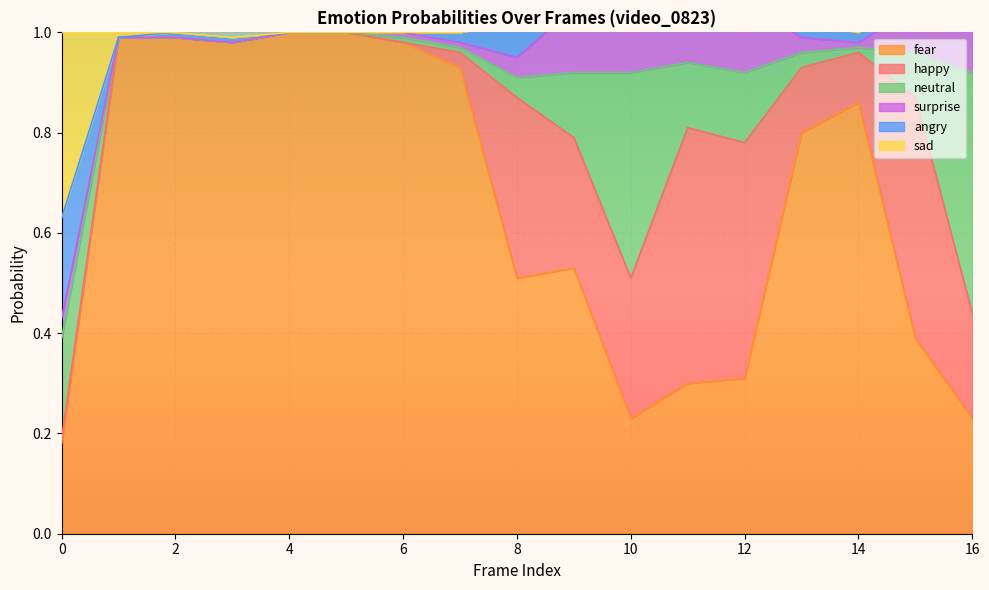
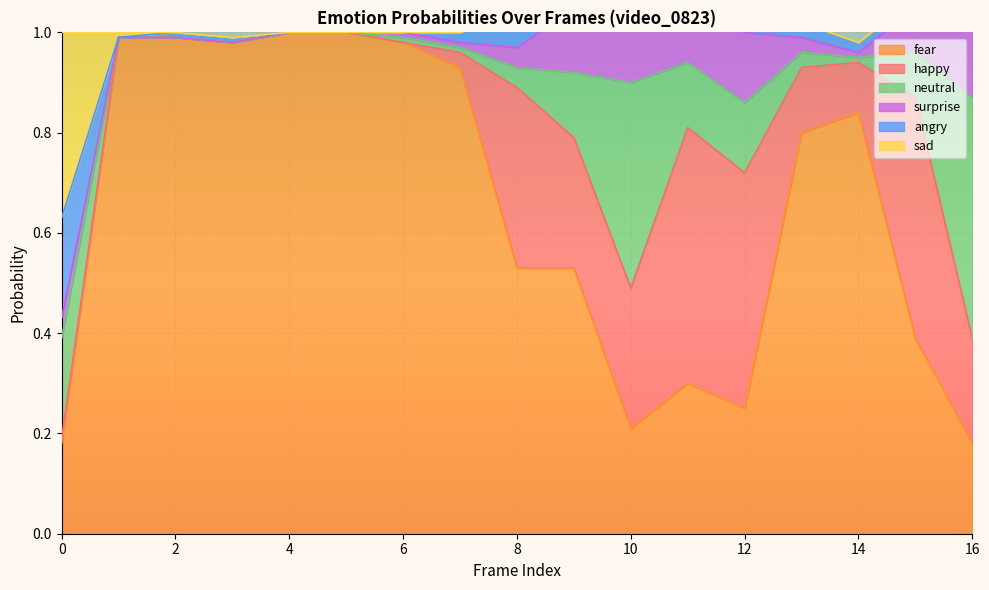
fear, 8: 0.51 -> 0.53
fear, 10: 0.23 -> 0.21
fear, 12: 0.31 -> 0.25
fear, 14: 0.86 -> 0.84
fear, 16: 0.23 -> 0.18
